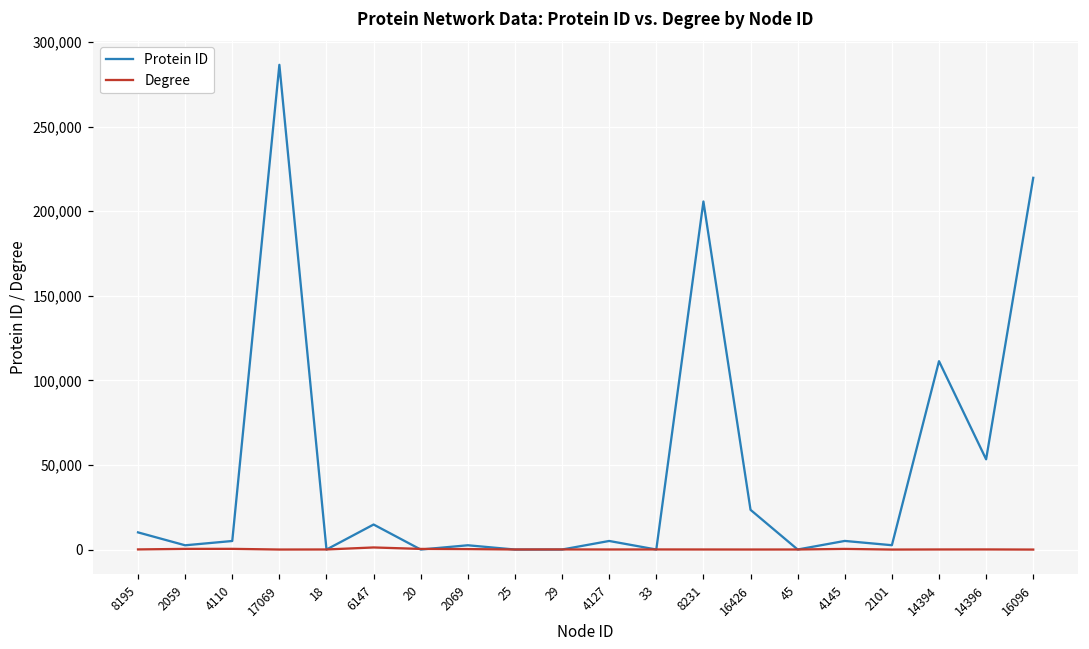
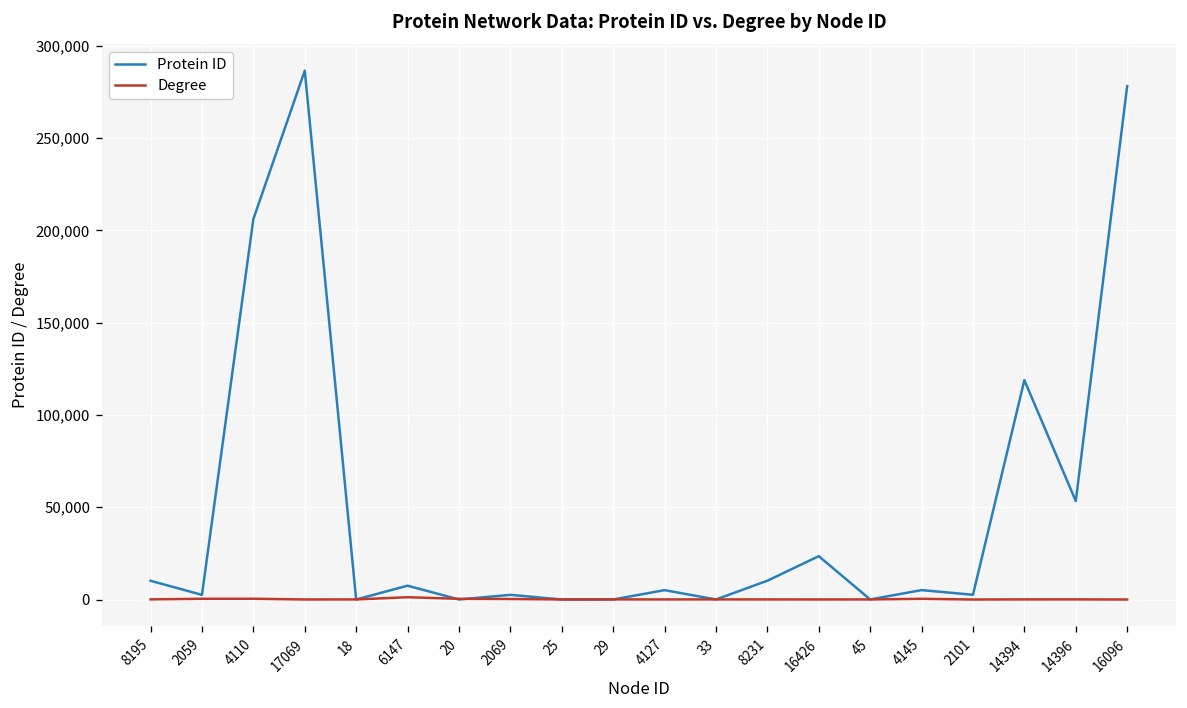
Protein ID, 4110: 5,000 -> 206,000
Protein ID, 6147: 15,000 -> 8,000
Protein ID, 8231: 206,000 -> 10,000
Protein ID, 14394: 111,000 -> 119,000
Protein ID, 16096: 220,000 -> 278,000
